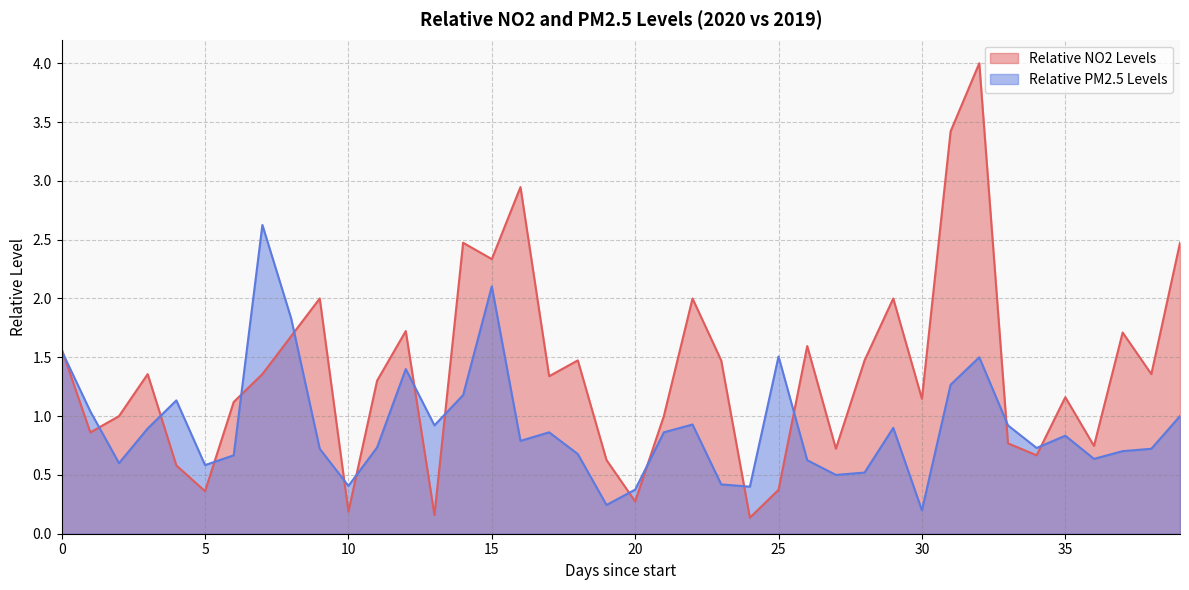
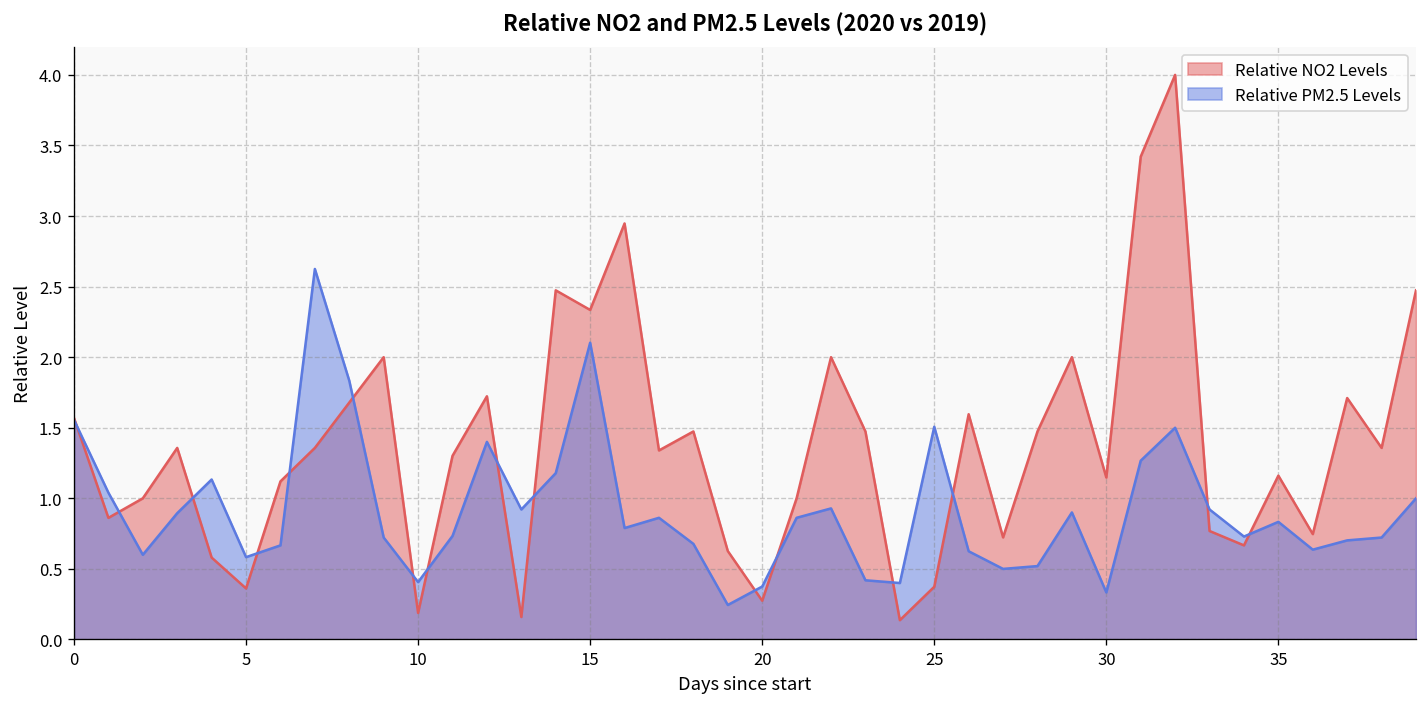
Relative PM2.5 Levels, 30: 0.20 -> 0.33
